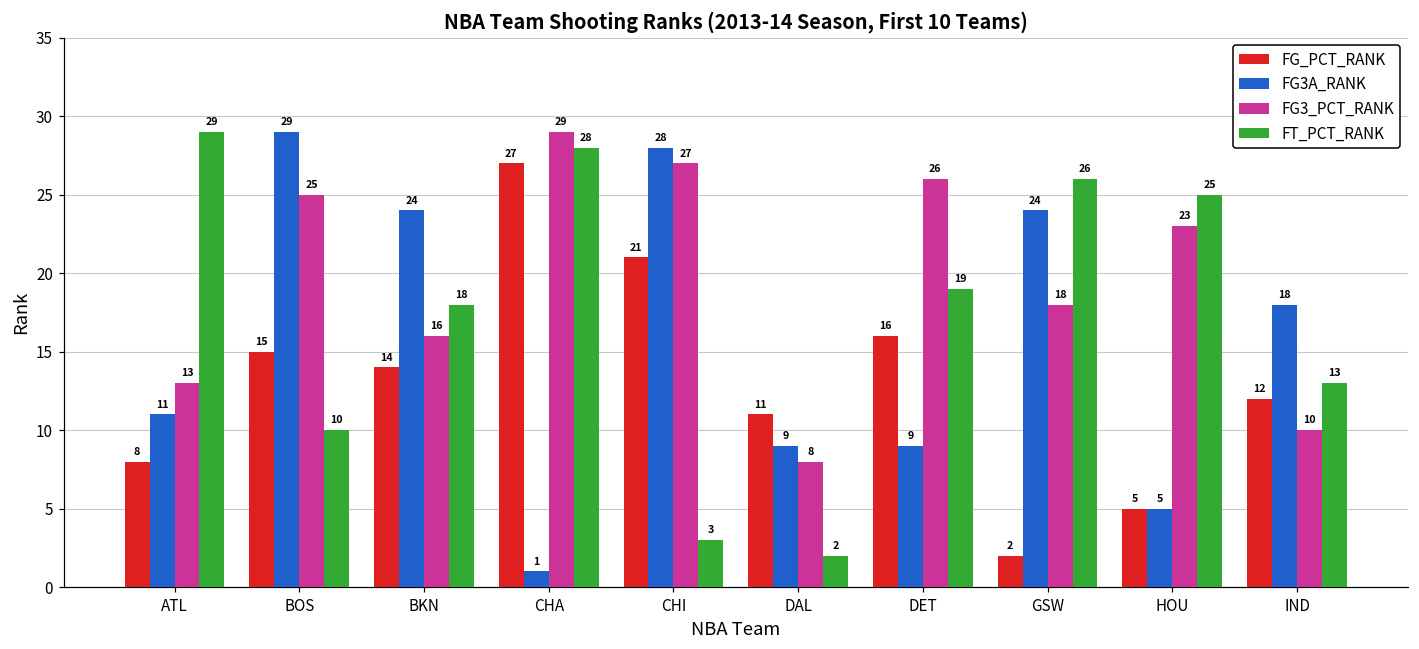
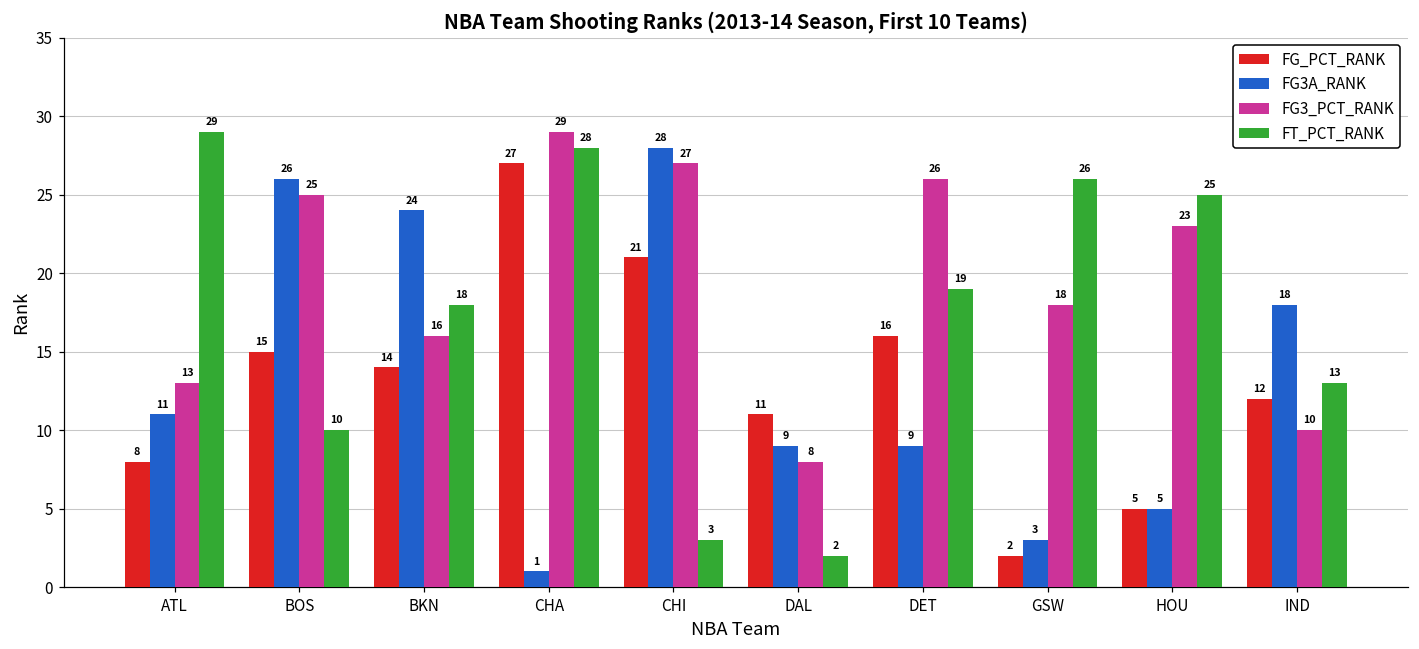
FG3A_RANK, BOS: 29 -> 26
FG3A_RANK, GSW: 24 -> 3
